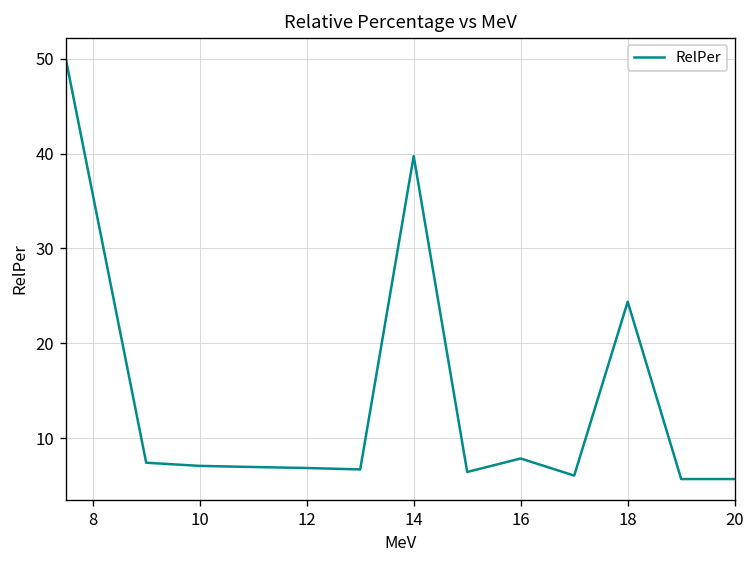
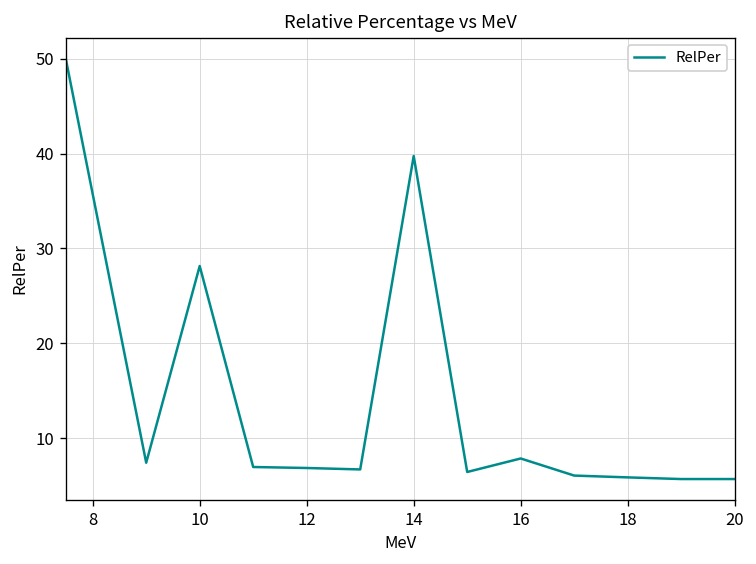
10: 7 -> 28
18: 24 -> 6
